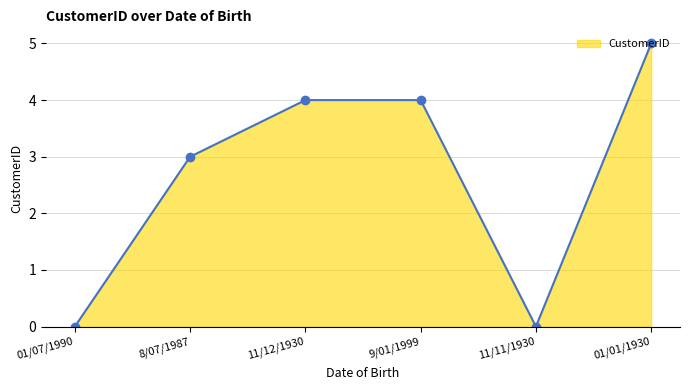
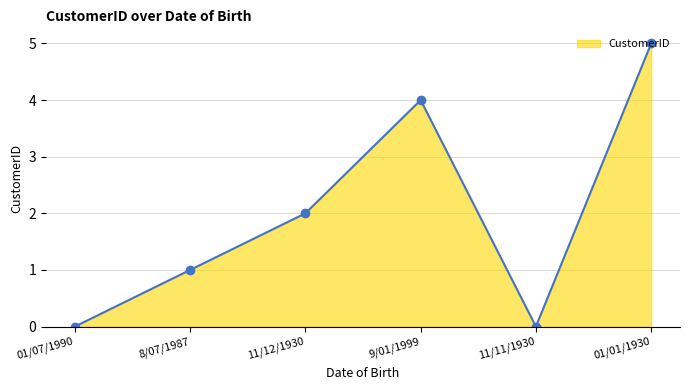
8/07/1987: 3 -> 1
11/12/1930: 4 -> 2
